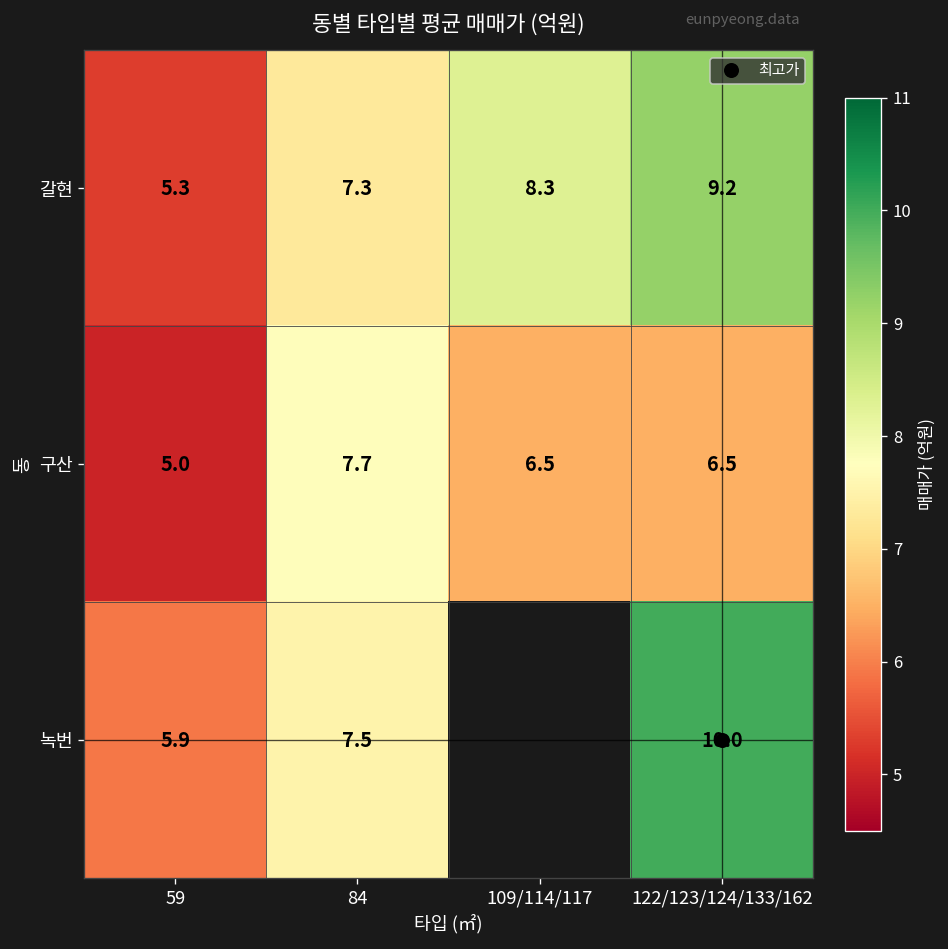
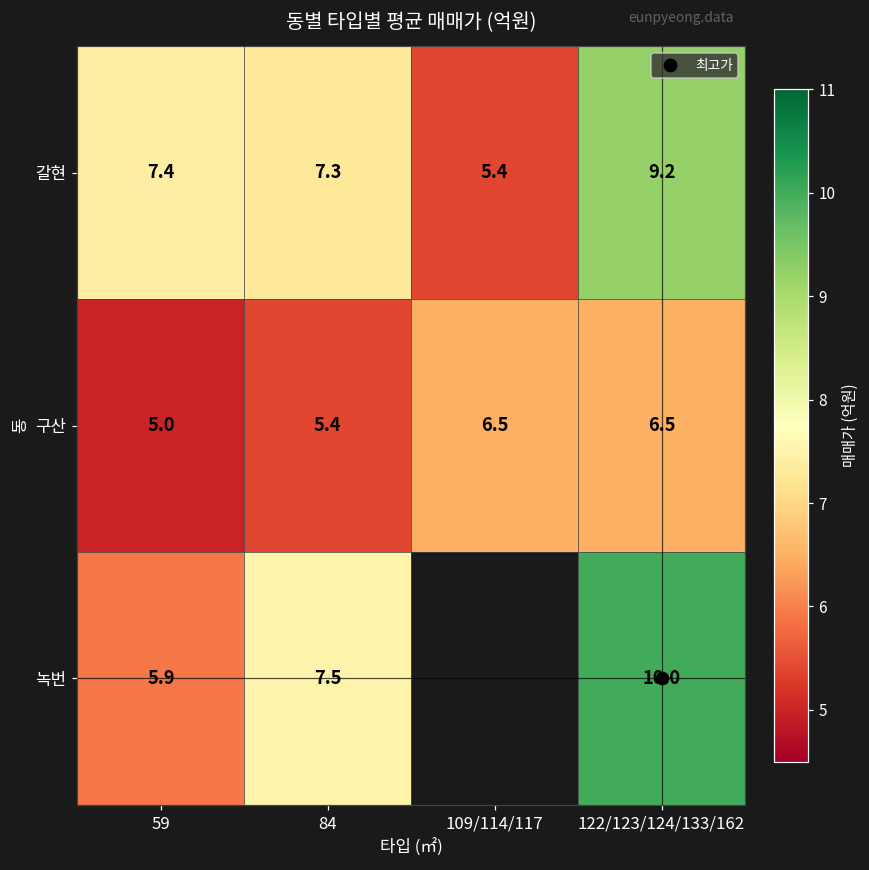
갈현, 59: 5.3 -> 7.4
갈현, 109/114/117: 8.3 -> 5.4
구산, 84: 7.7 -> 5.4
